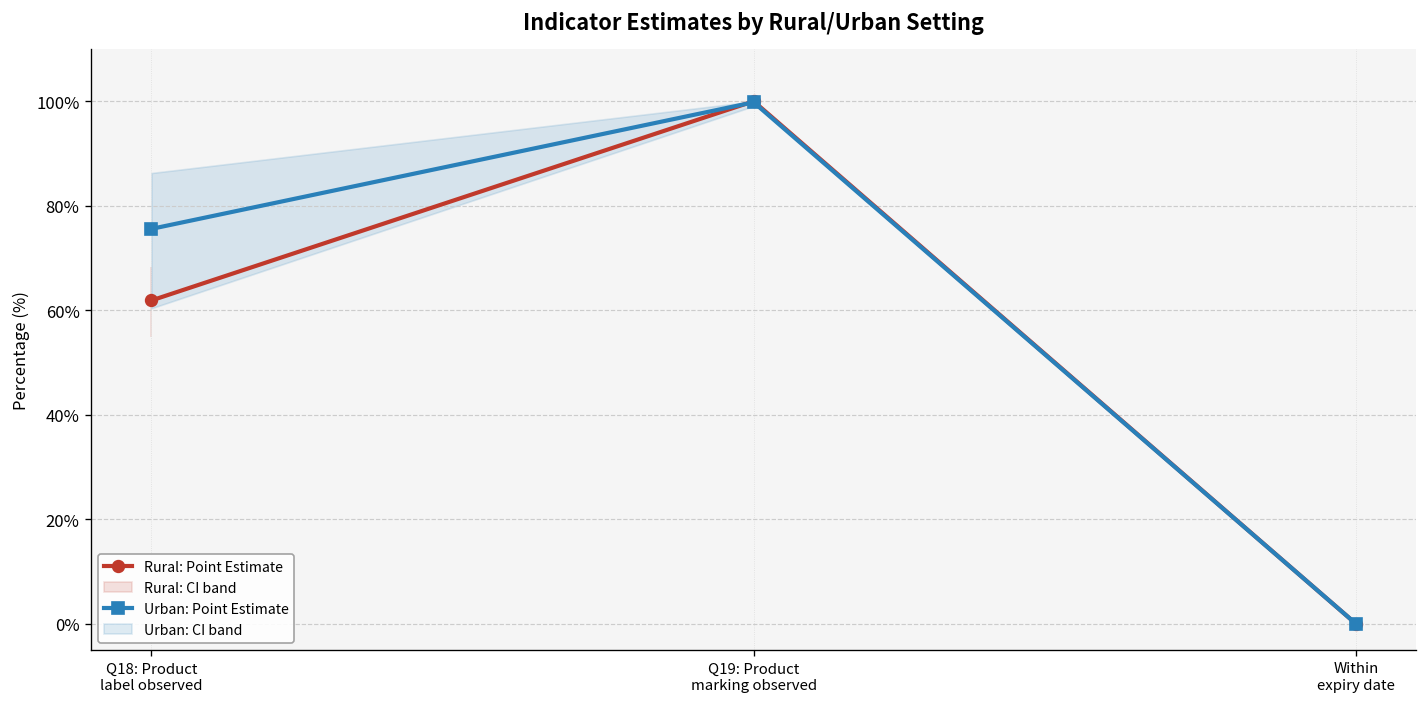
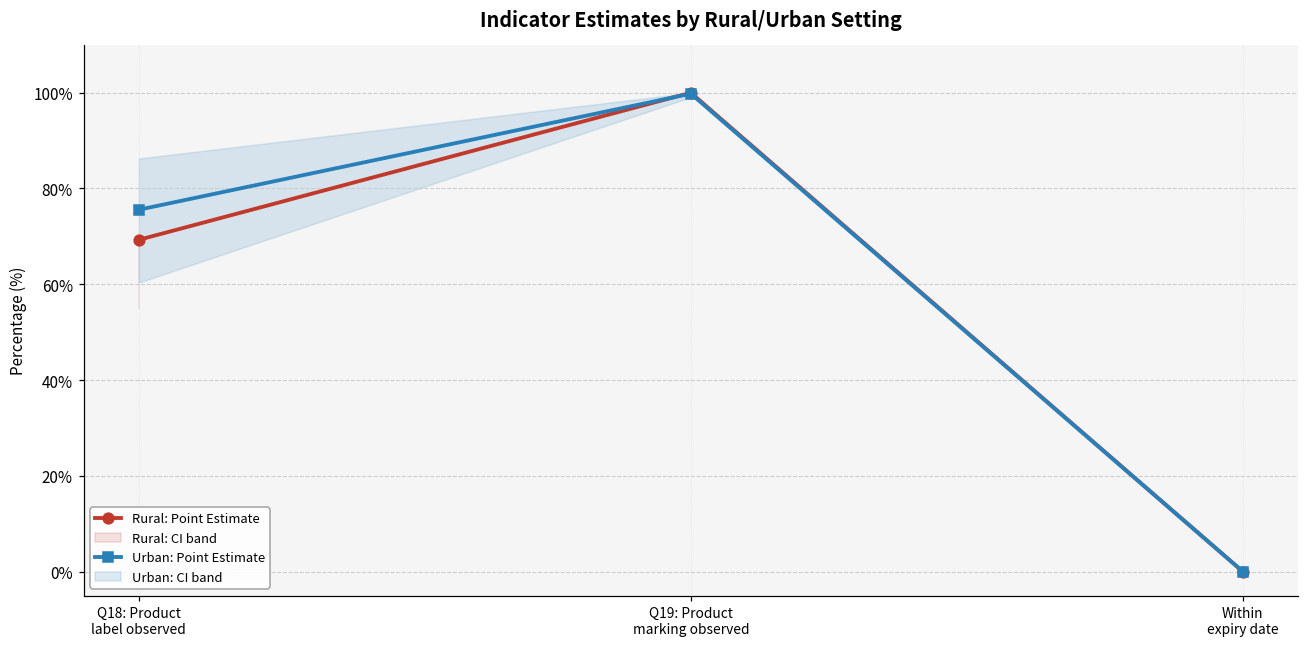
Rural: Point Estimate, Q18: Product label observed: 62% -> 69%
